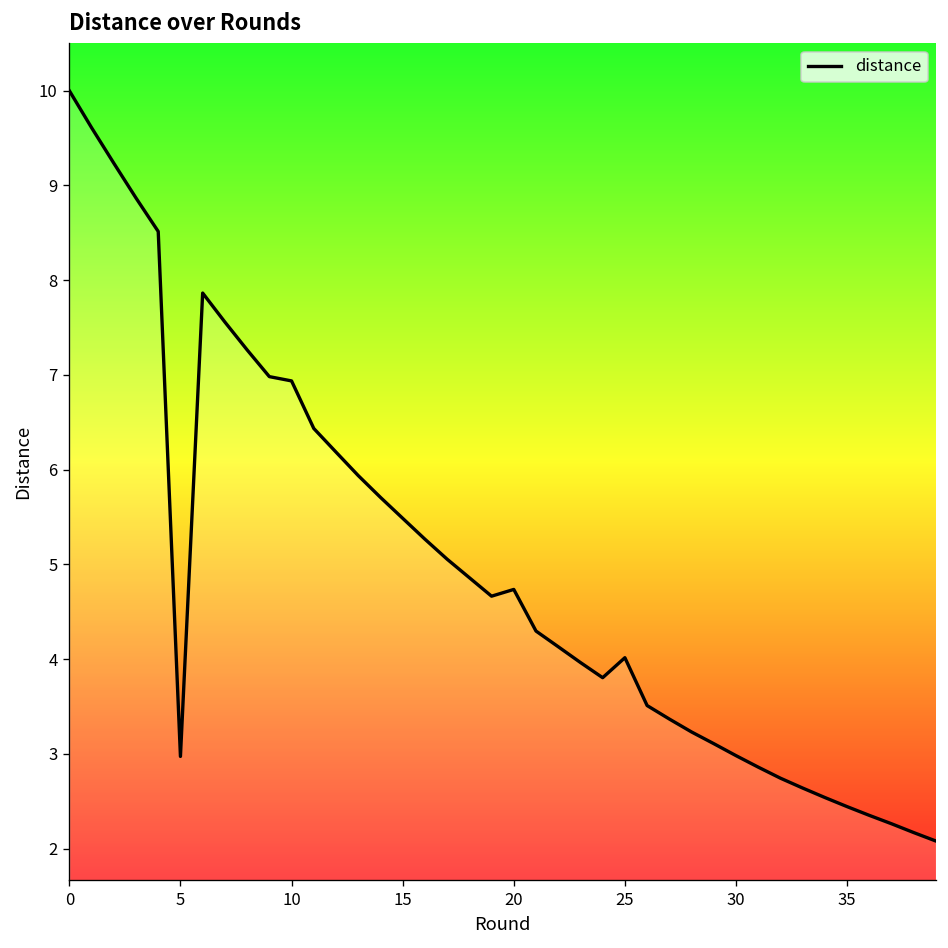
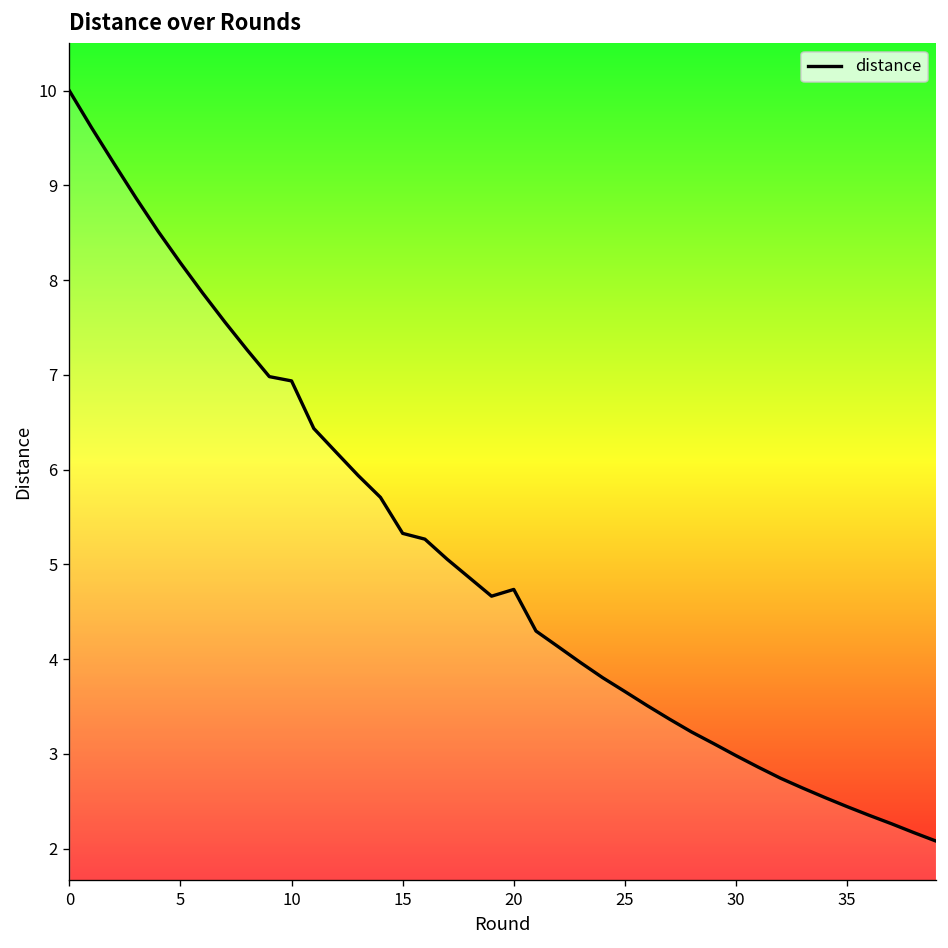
5: 3.0 -> 8.2
15: 5.5 -> 5.3
25: 4.0 -> 3.7
